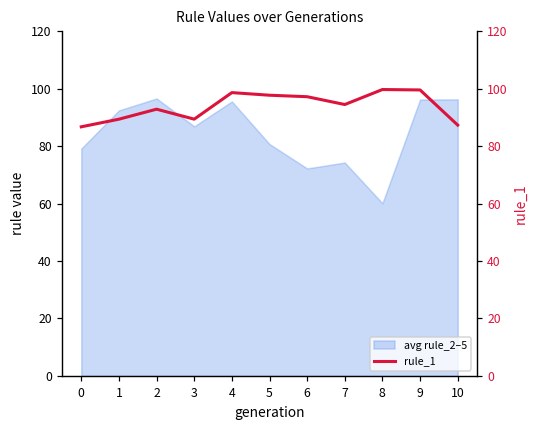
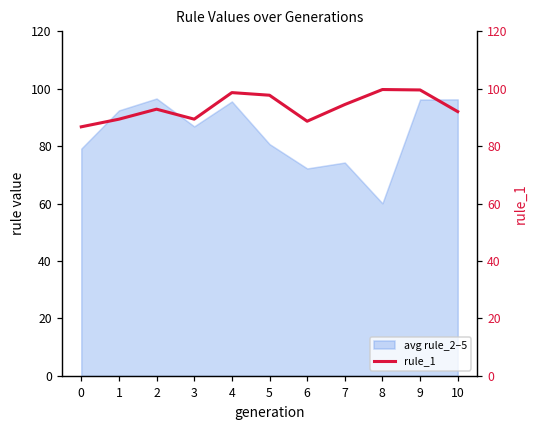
rule_1, 6: 97 -> 89
rule_1, 10: 87 -> 92
